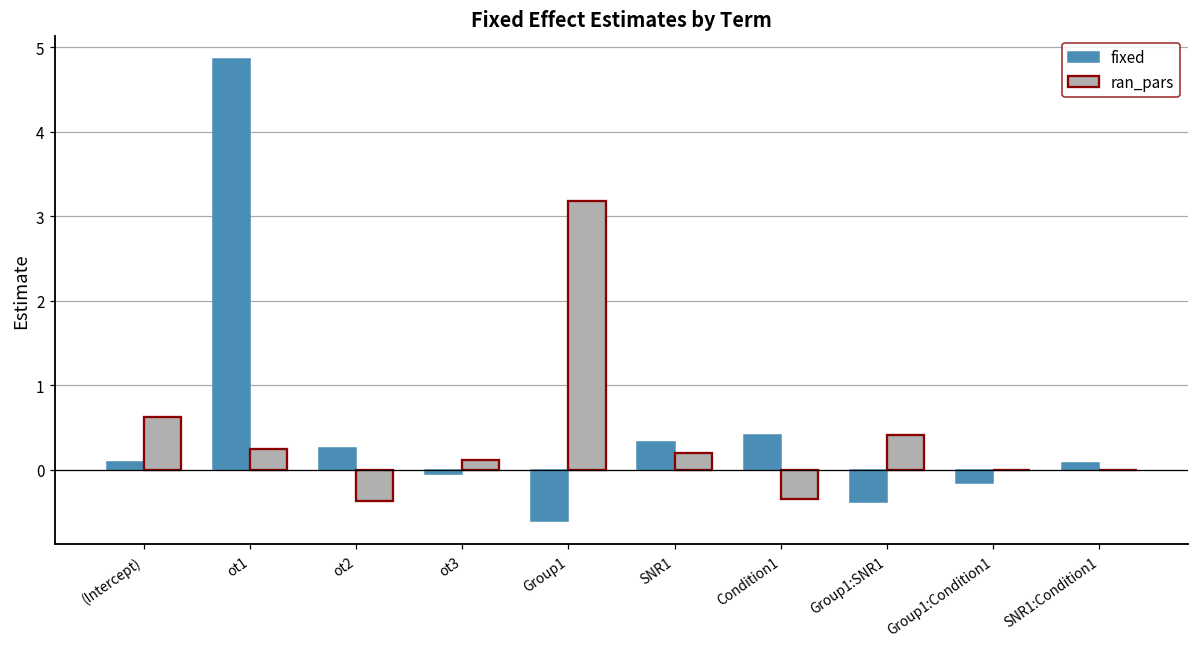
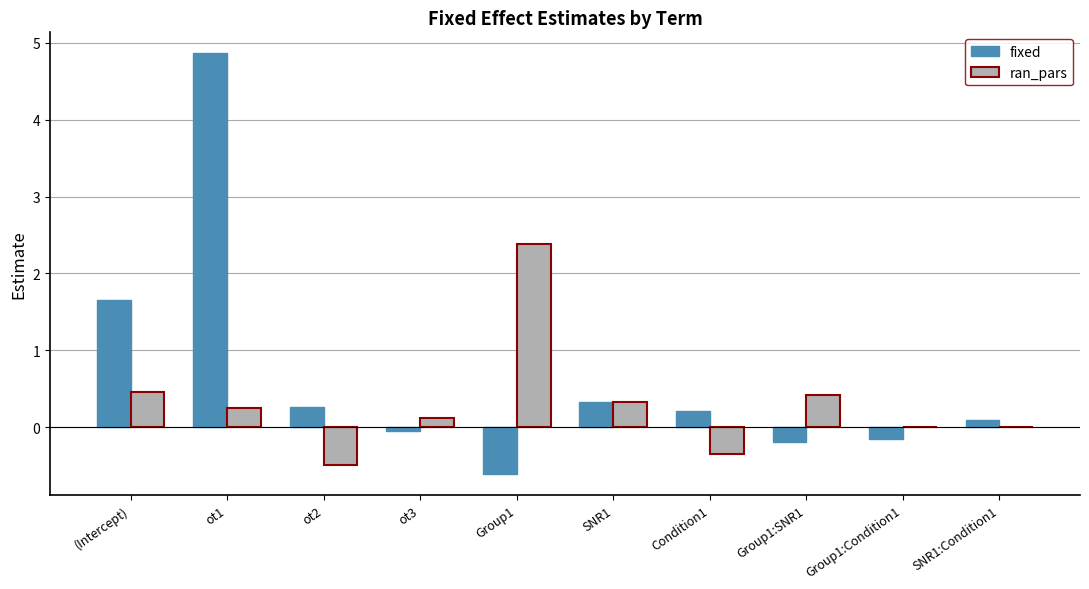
fixed, (Intercept): 0.1 -> 1.7
ran_pars, (Intercept): 0.6 -> 0.5
ran_pars, ot2: -0.4 -> -0.5
ran_pars, Group1: 3.2 -> 2.4
ran_pars, SNR1: 0.2 -> 0.3
fixed, Condition1: 0.4 -> 0.2
fixed, Group1:SNR1: -0.4 -> -0.2
